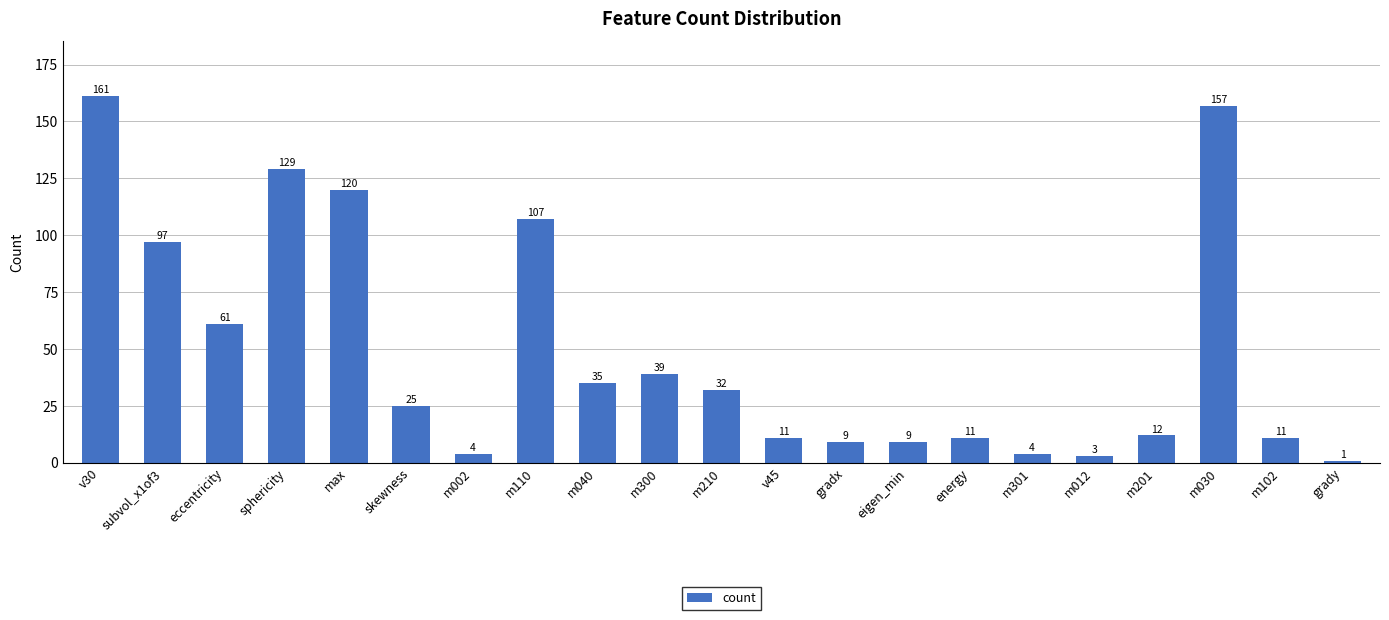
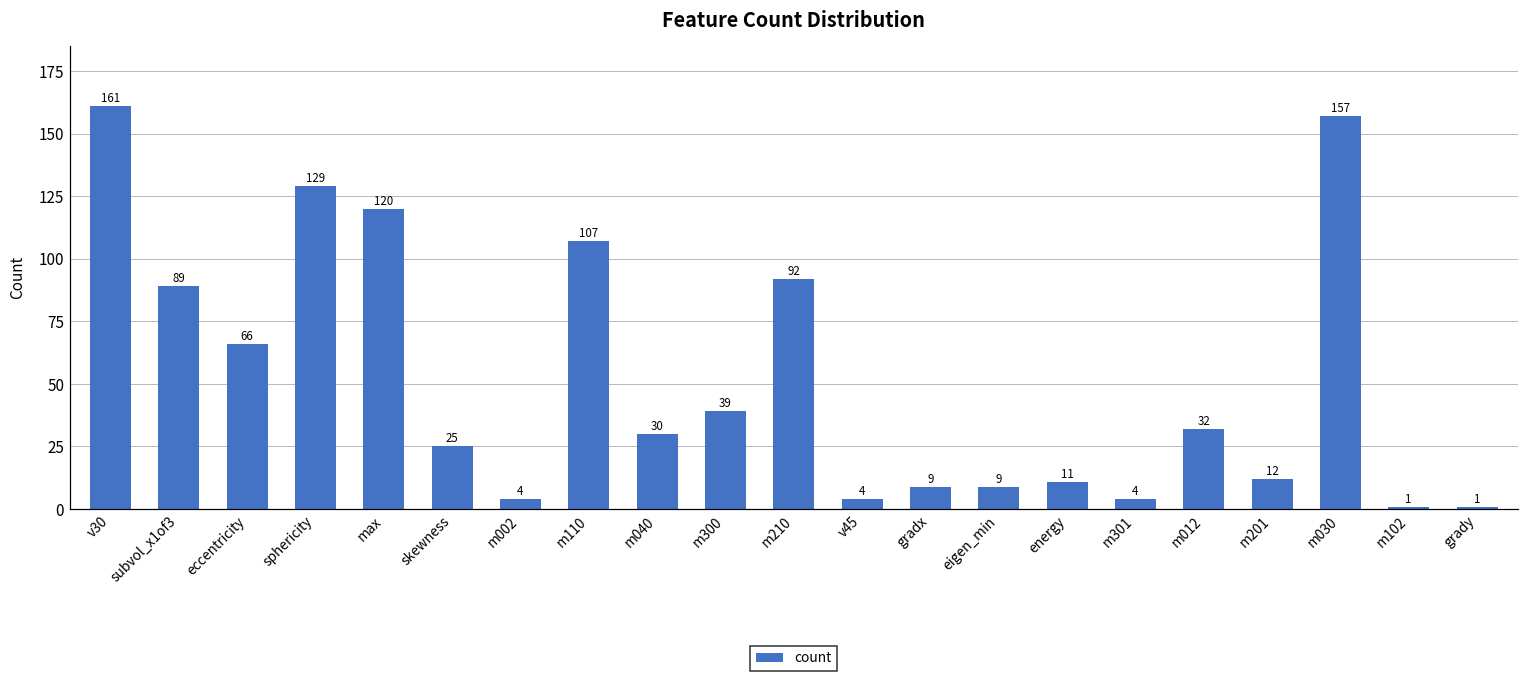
subvol_x1of3: 97 -> 89
eccentricity: 61 -> 66
m040: 35 -> 30
m210: 32 -> 92
v45: 11 -> 4
m012: 3 -> 32
m102: 11 -> 1
